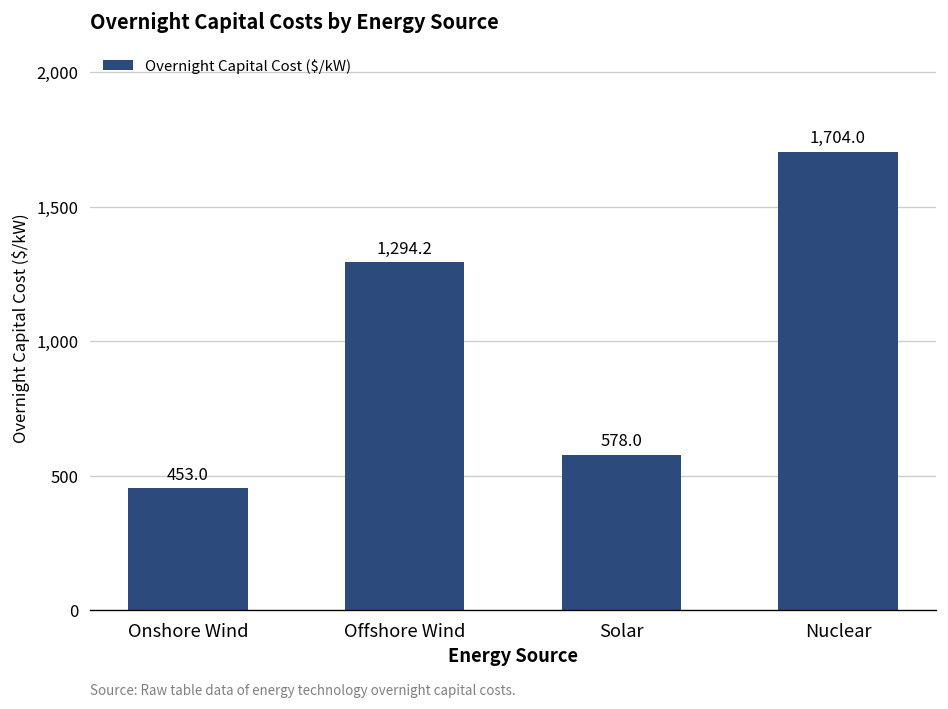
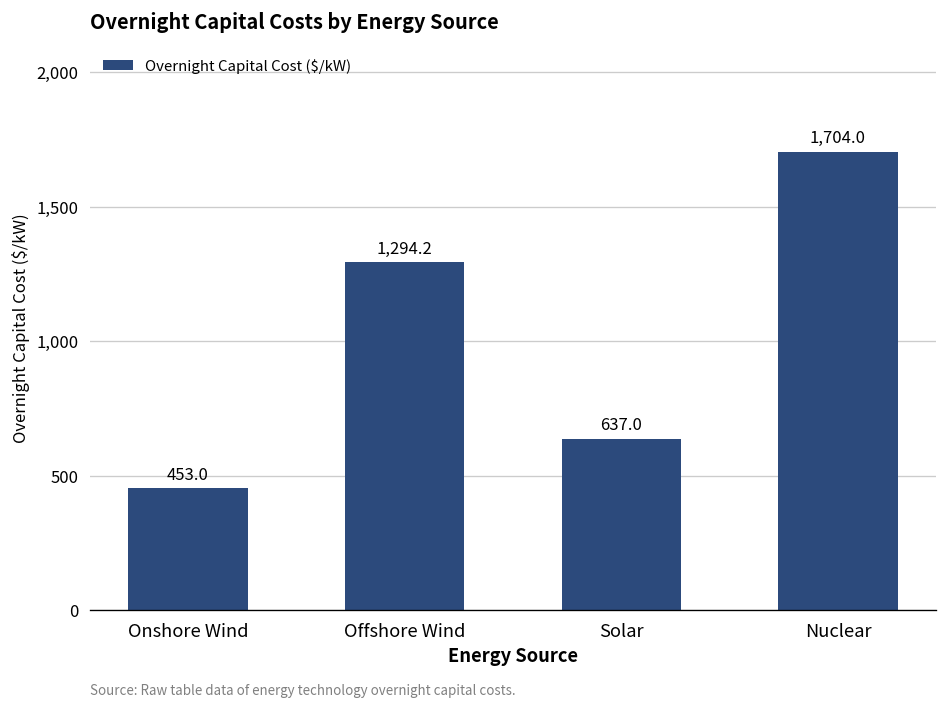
Solar: 578.0 -> 637.0
